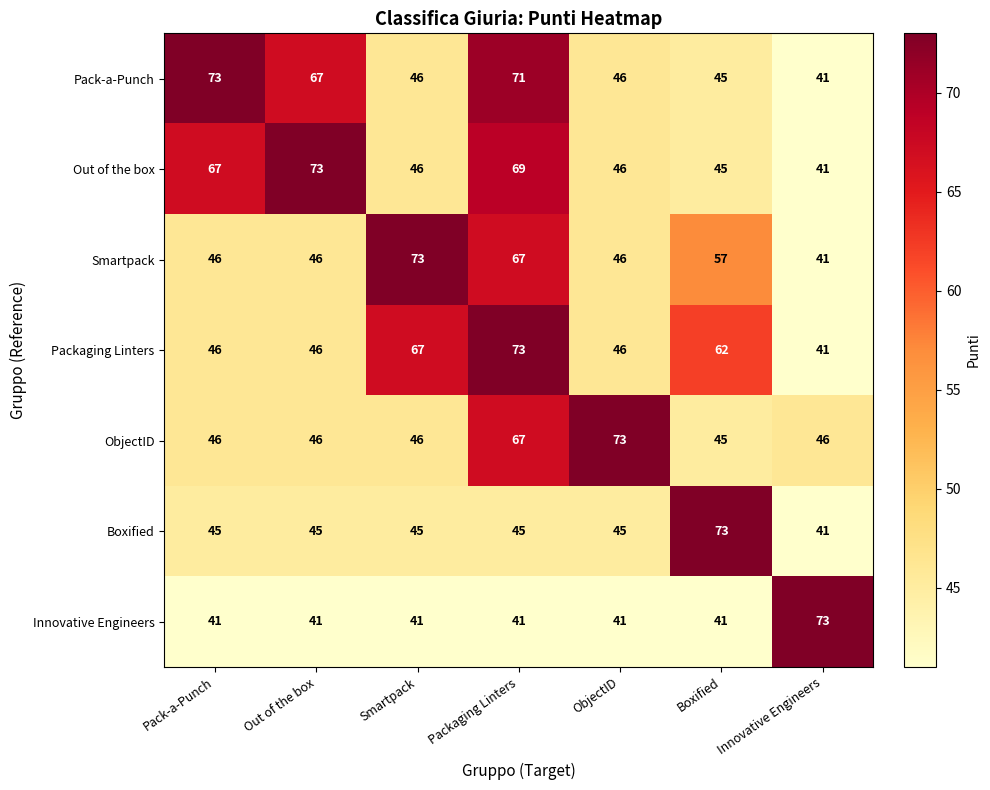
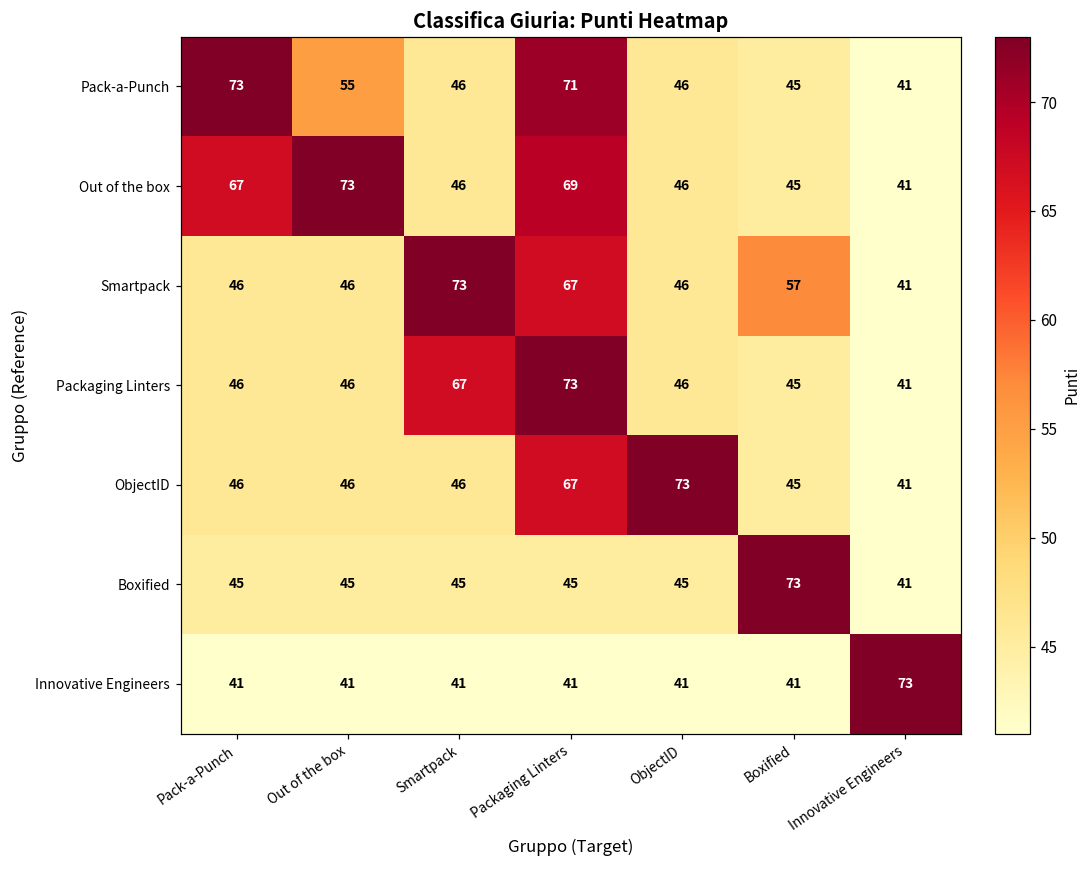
Pack-a-Punch, Out of the box: 67 -> 55
Packaging Linters, Boxified: 62 -> 45
ObjectID, Innovative Engineers: 46 -> 41
